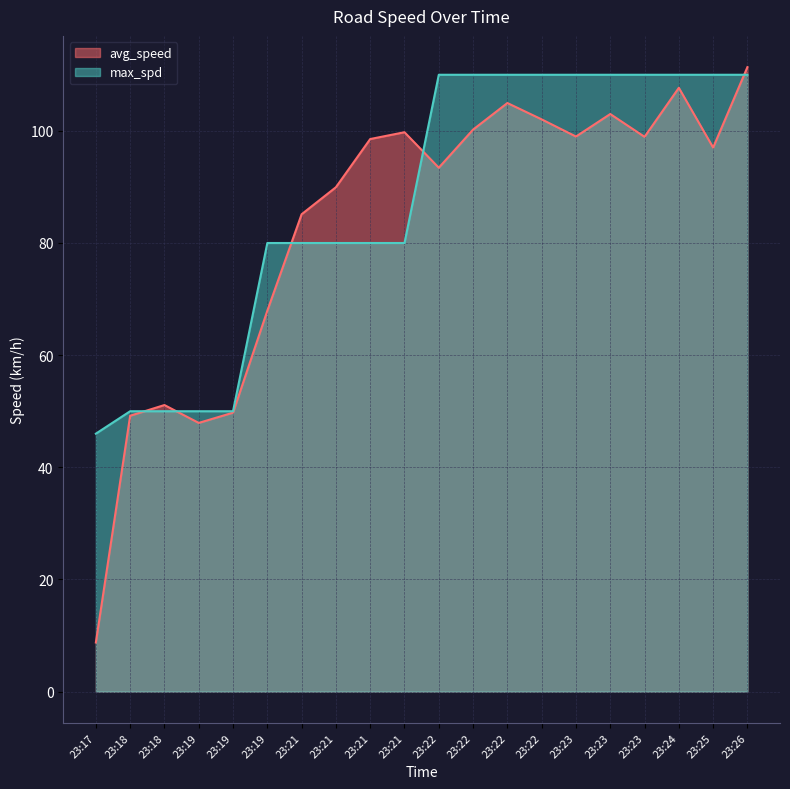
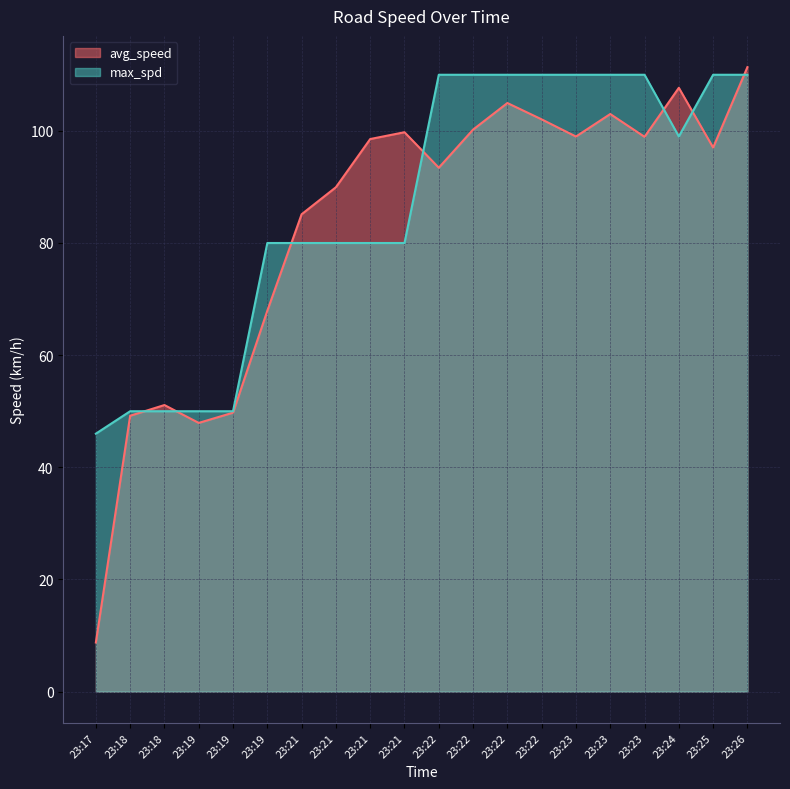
max_spd, 23:24: 110 -> 99
